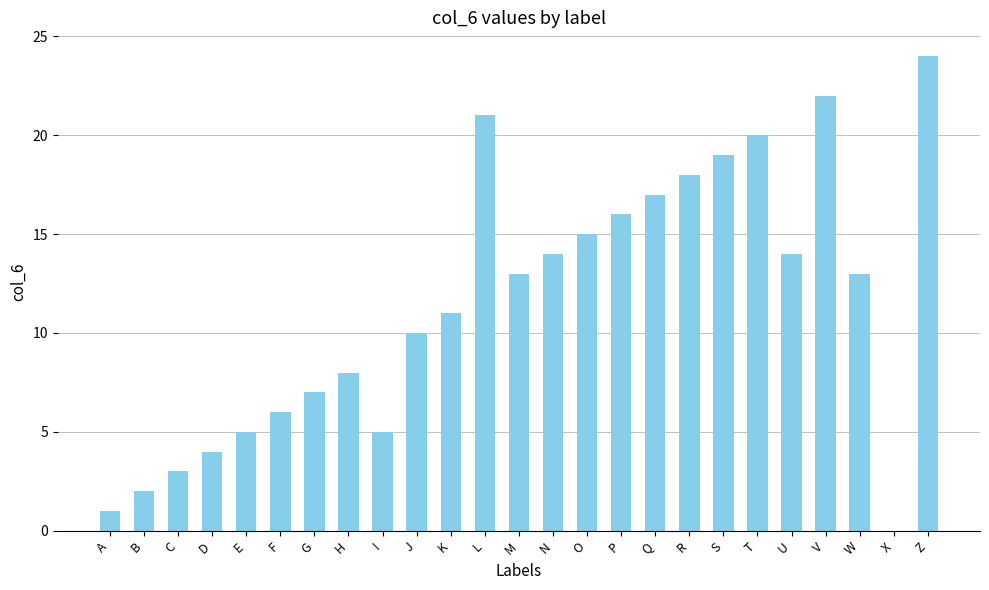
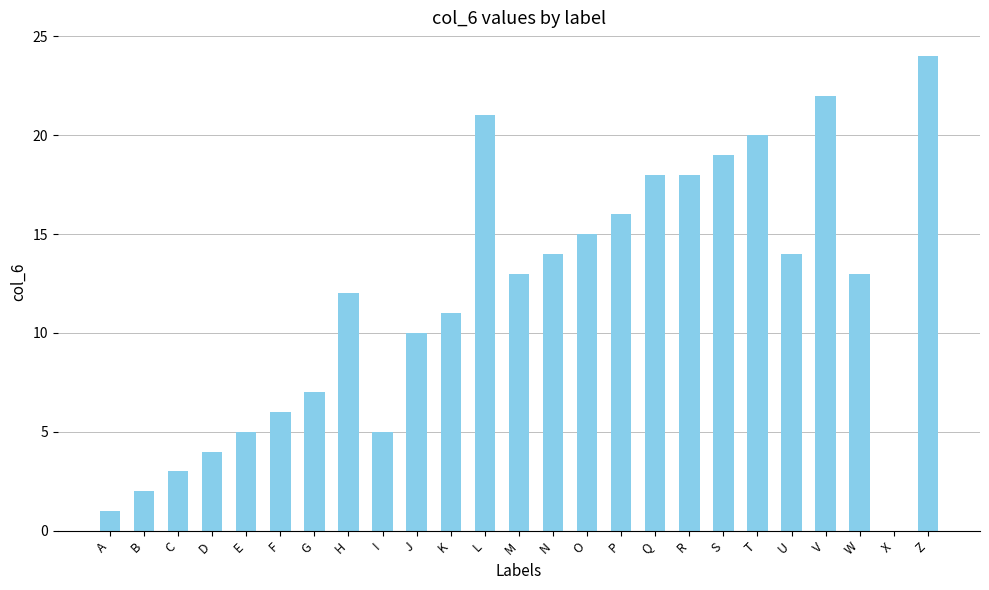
H: 8 -> 12
Q: 17 -> 18
